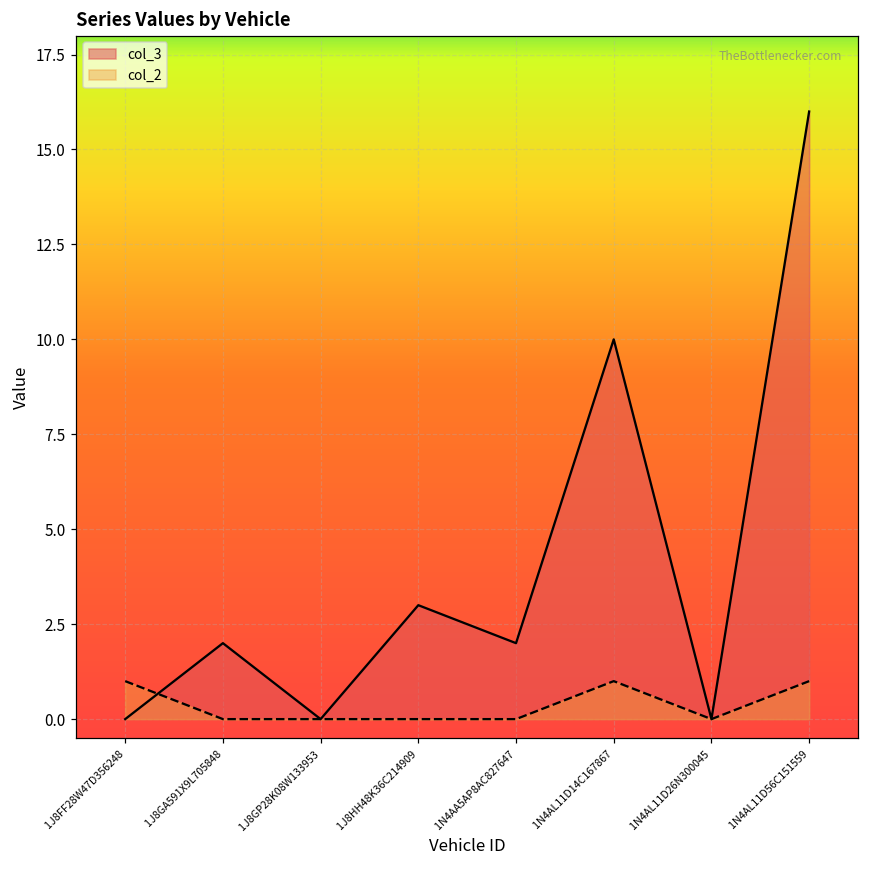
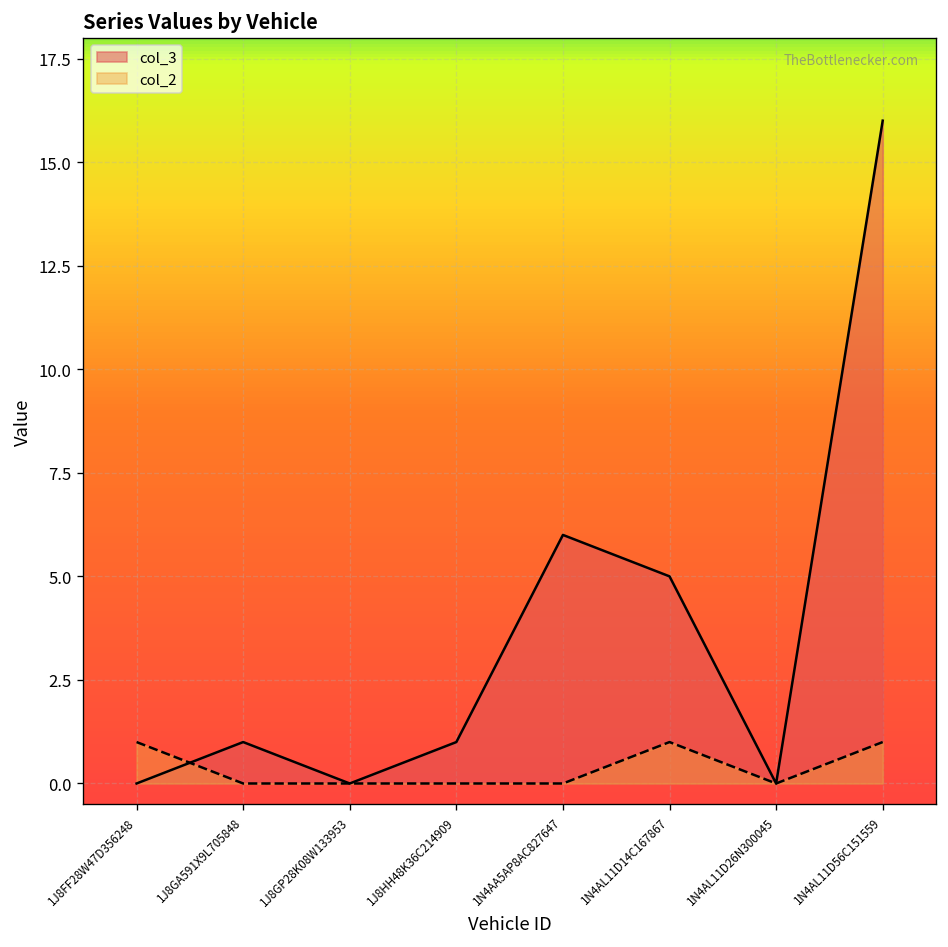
col_3, 1J8GA591X9L705848: 2 -> 1
col_3, 1J8HH48K36C214909: 3 -> 1
col_3, 1N4AA5AP8AC827647: 2 -> 6
col_3, 1N4AL11D14C167867: 10 -> 5
